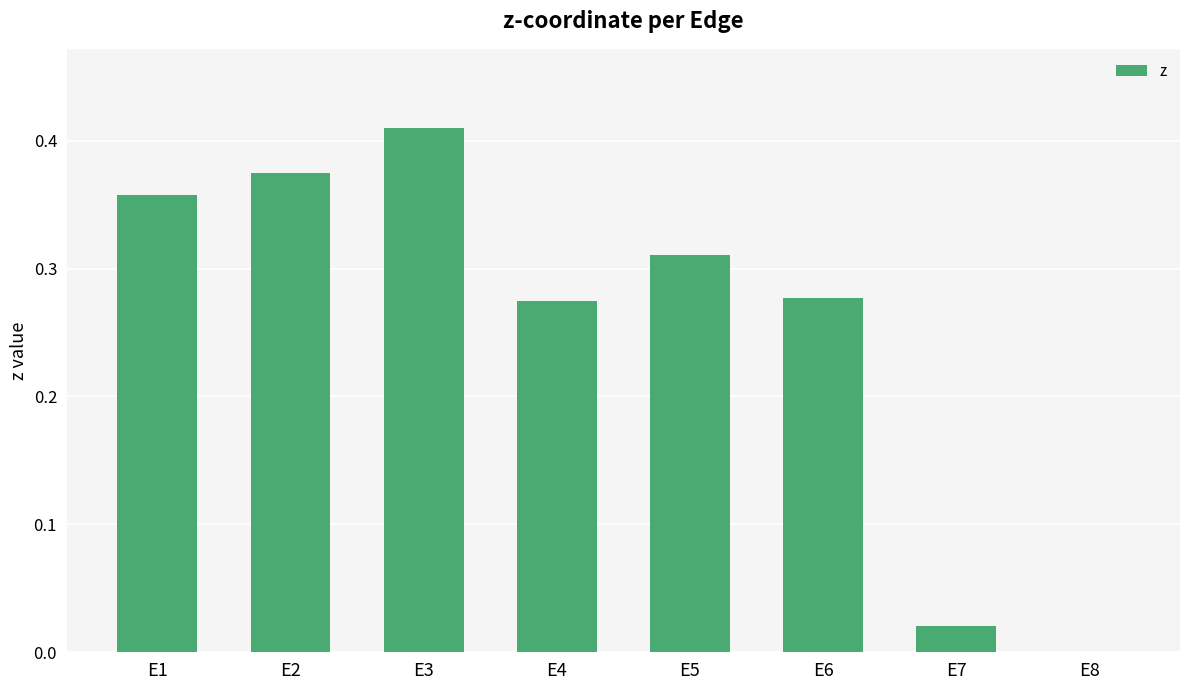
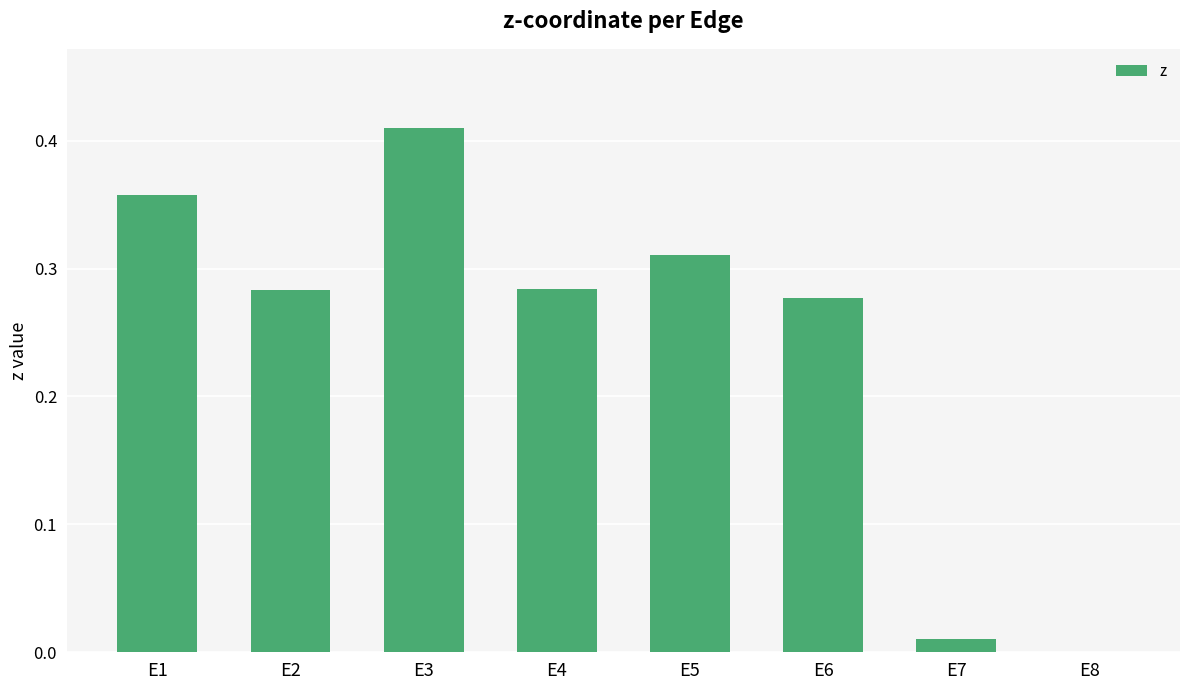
E2: 0.375 -> 0.283
E4: 0.274 -> 0.284
E7: 0.021 -> 0.011
